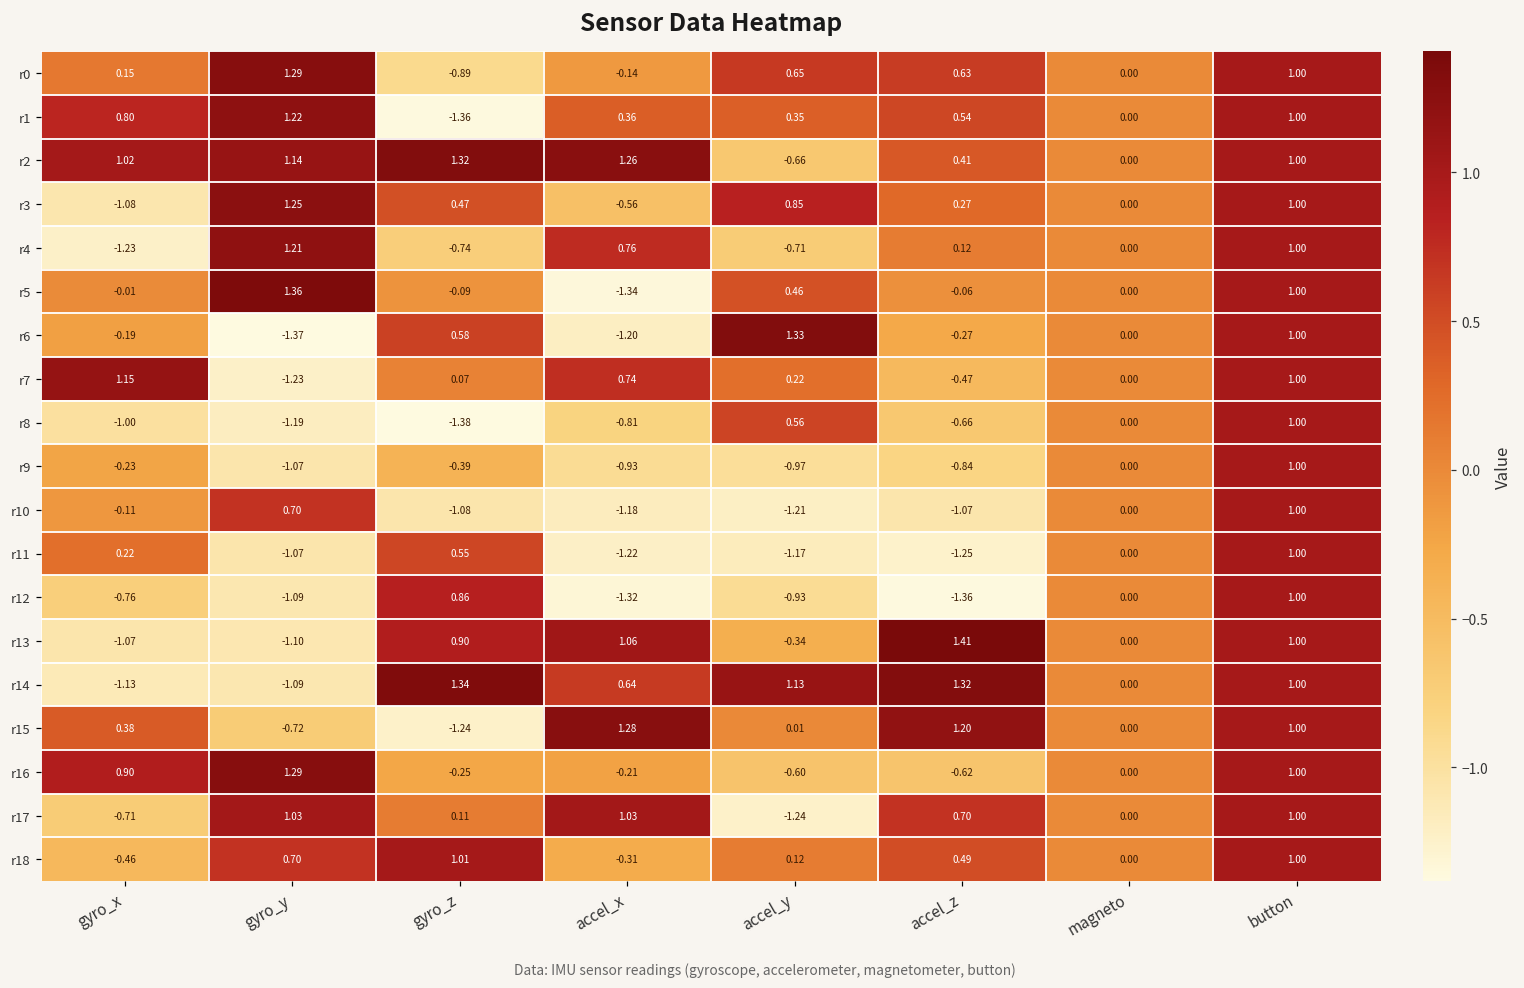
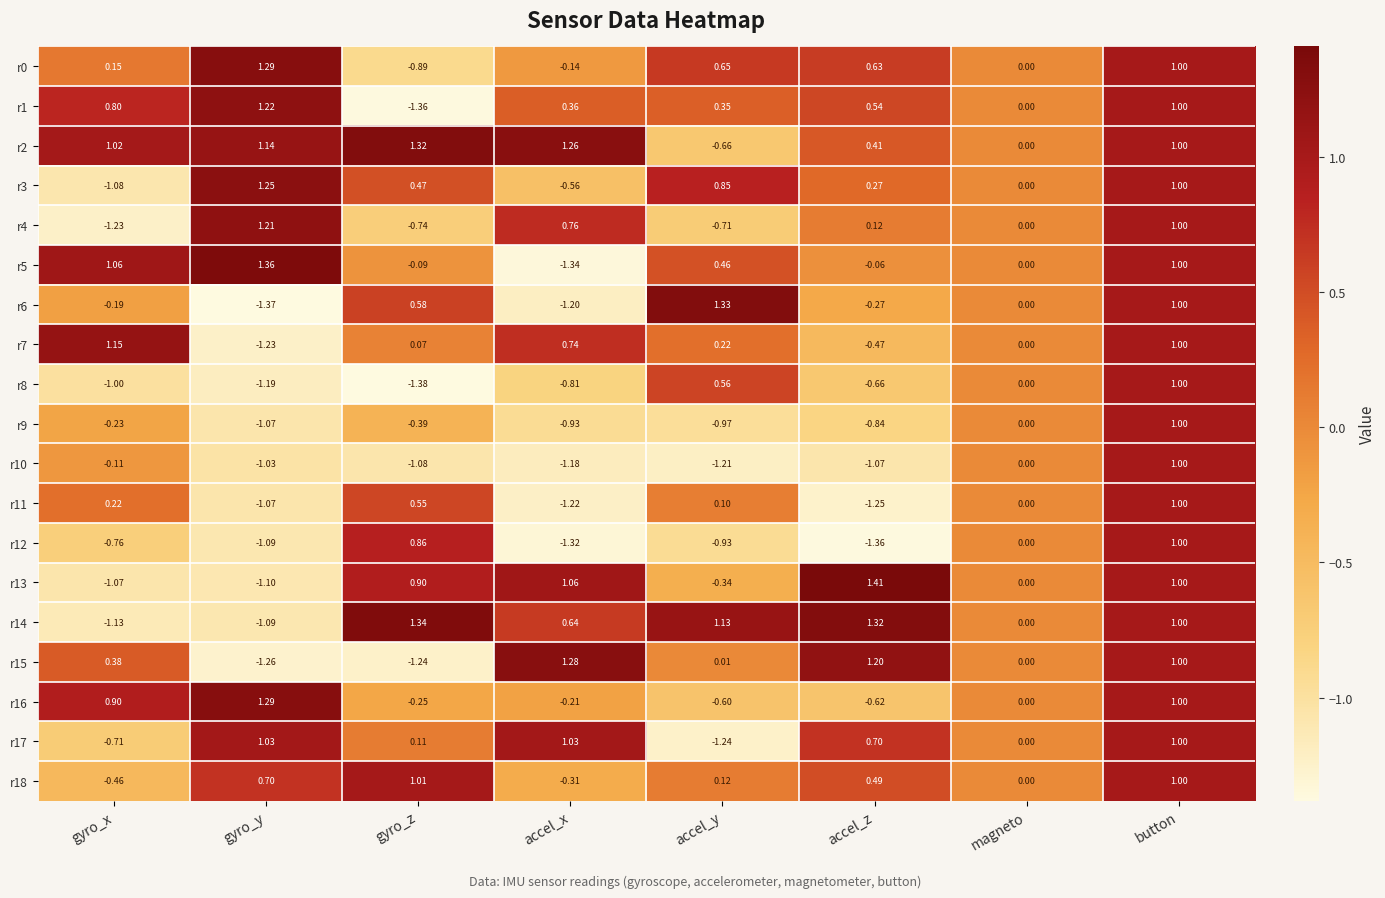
r5, gyro_x: -0.01 -> 1.06
r10, gyro_y: 0.70 -> -1.03
r11, accel_y: -1.17 -> 0.10
r15, gyro_y: -0.72 -> -1.26
